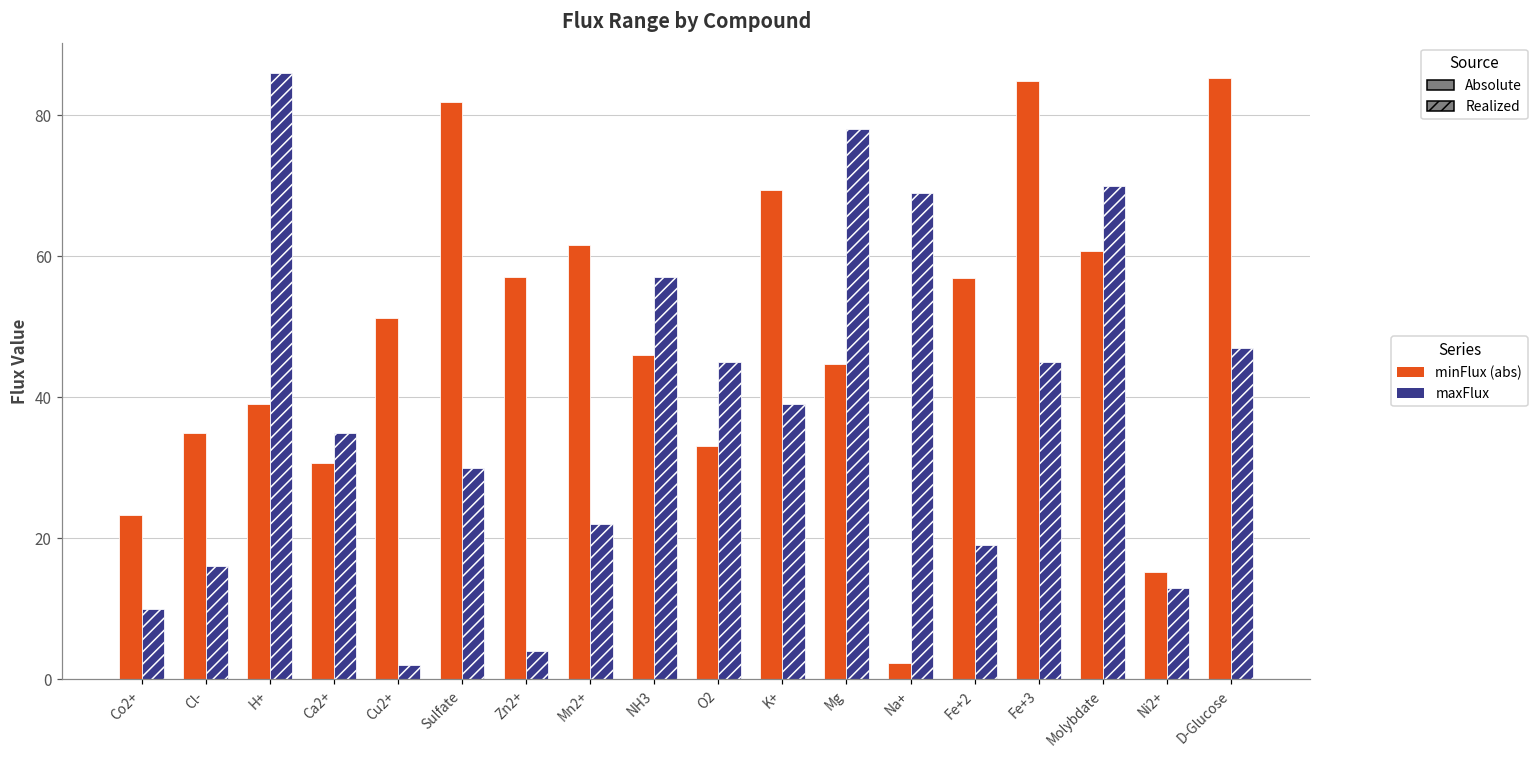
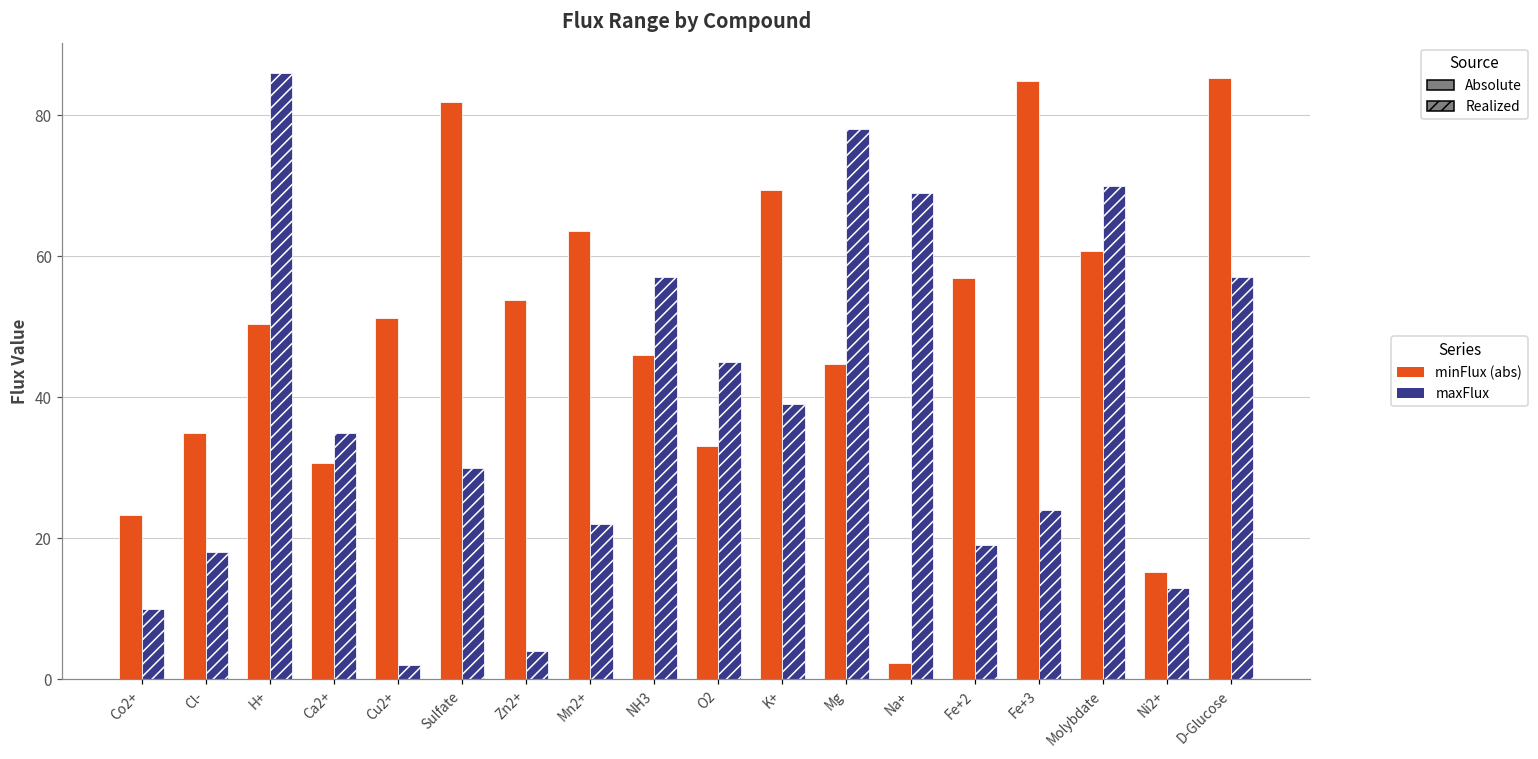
maxFlux, Cl-: 16 -> 18
minFlux (abs), H+: 39 -> 50
minFlux (abs), Zn2+: 57 -> 54
minFlux (abs), Mn2+: 62 -> 64
maxFlux, Fe+3: 45 -> 24
maxFlux, D-Glucose: 47 -> 57
